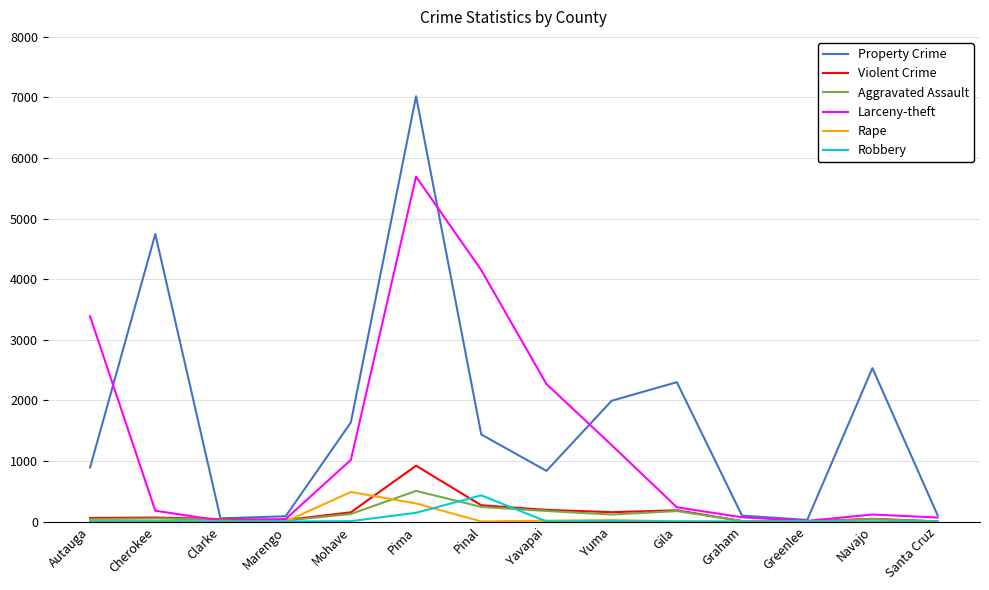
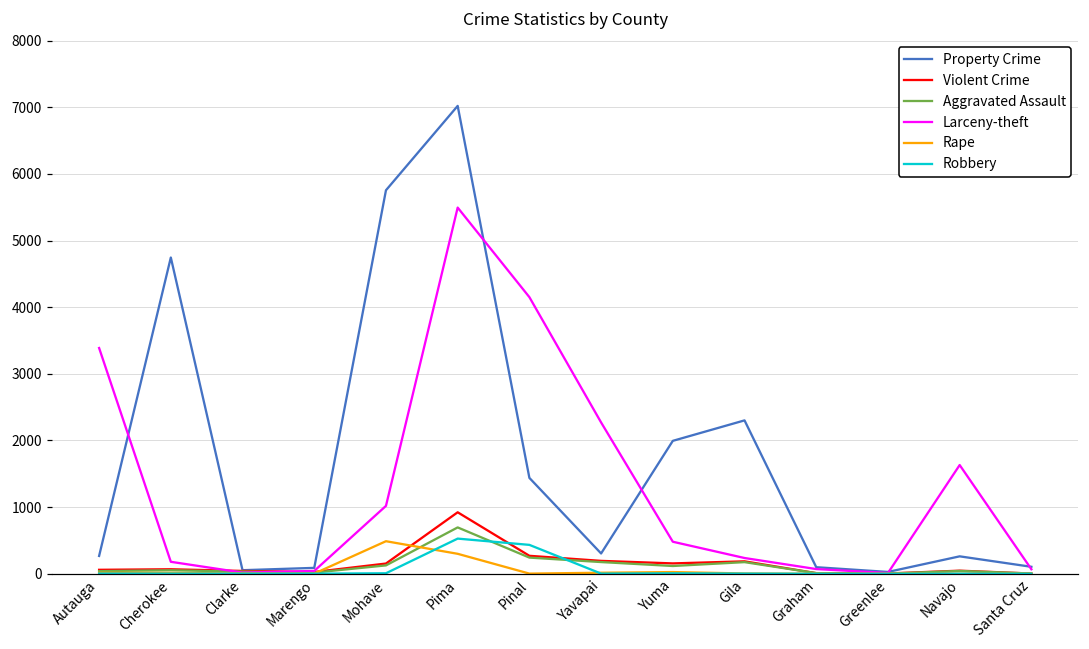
Property Crime, Autauga: 900 -> 300
Property Crime, Mohave: 1600 -> 5800
Aggravated Assault, Pima: 500 -> 700
Larceny-theft, Pima: 5700 -> 5500
Robbery, Pima: 100 -> 500
Property Crime, Yavapai: 800 -> 300
Larceny-theft, Yuma: 1300 -> 500
Property Crime, Navajo: 2500 -> 300
Larceny-theft, Navajo: 100 -> 1600
